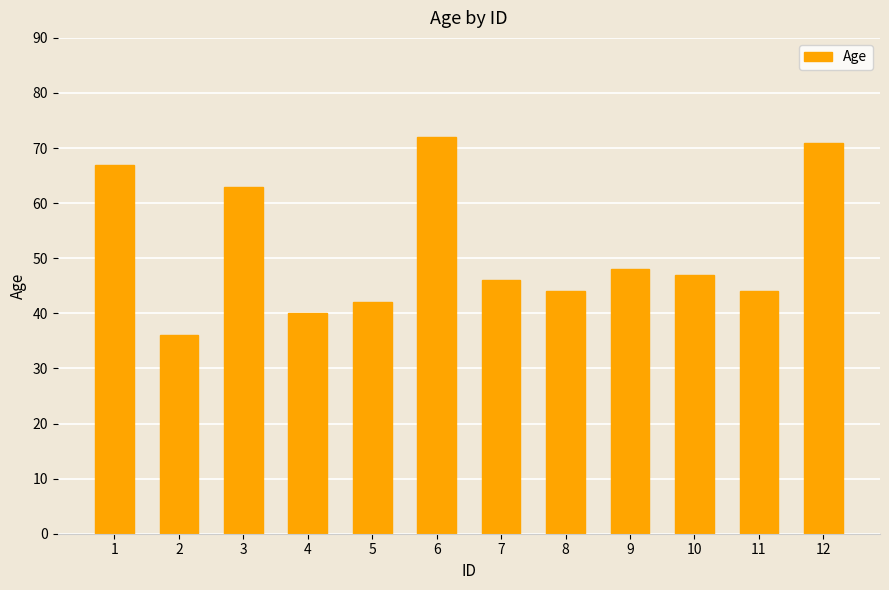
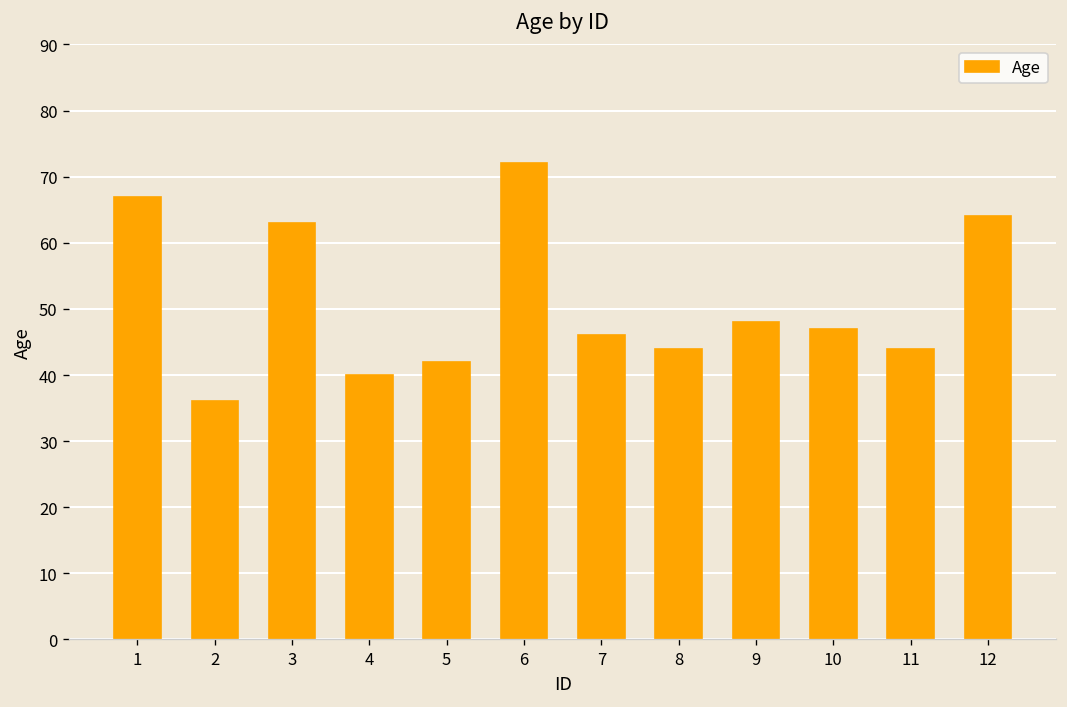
12: 71 -> 64
